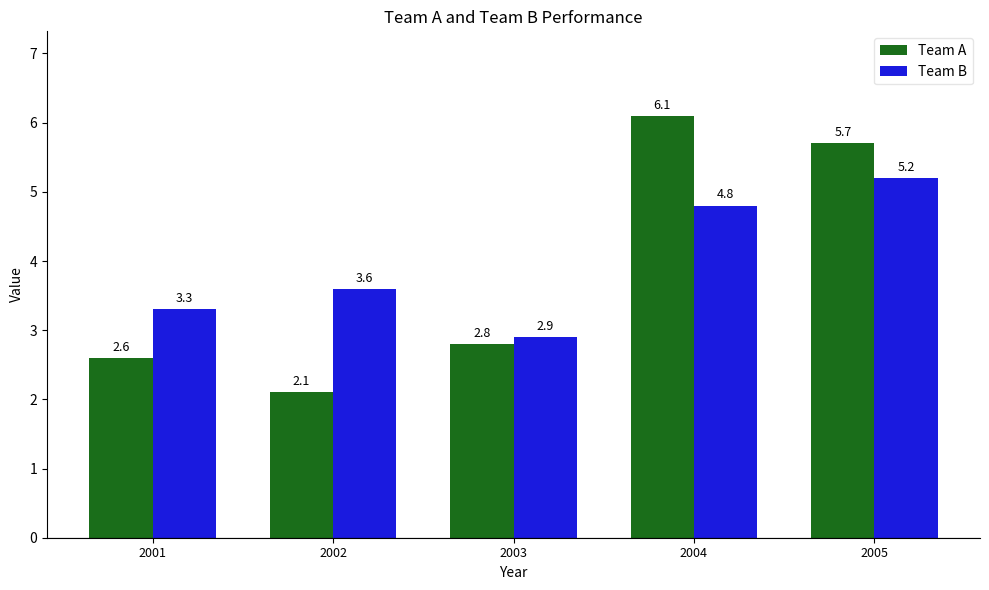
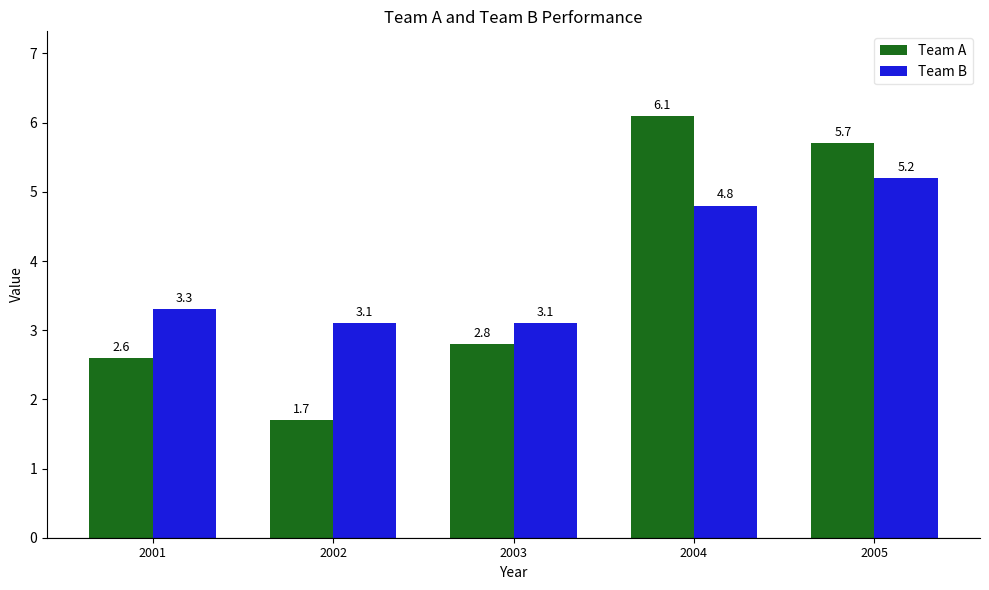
Team A, 2002: 2.1 -> 1.7
Team B, 2002: 3.6 -> 3.1
Team B, 2003: 2.9 -> 3.1
